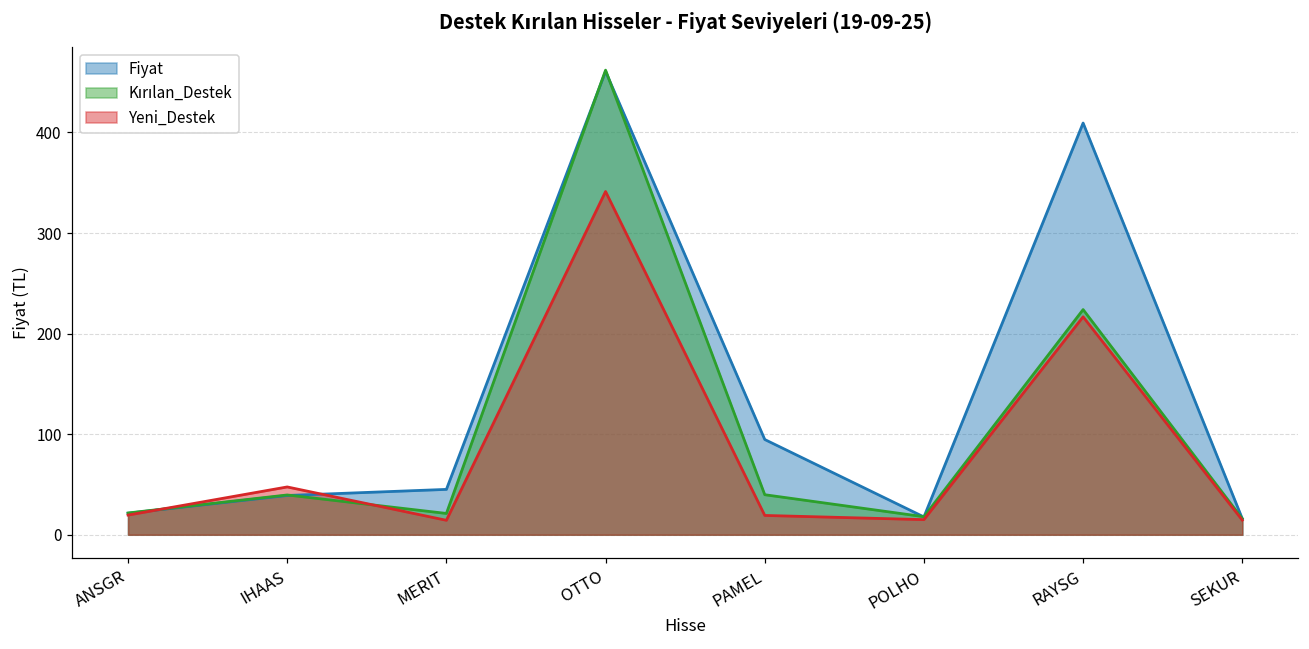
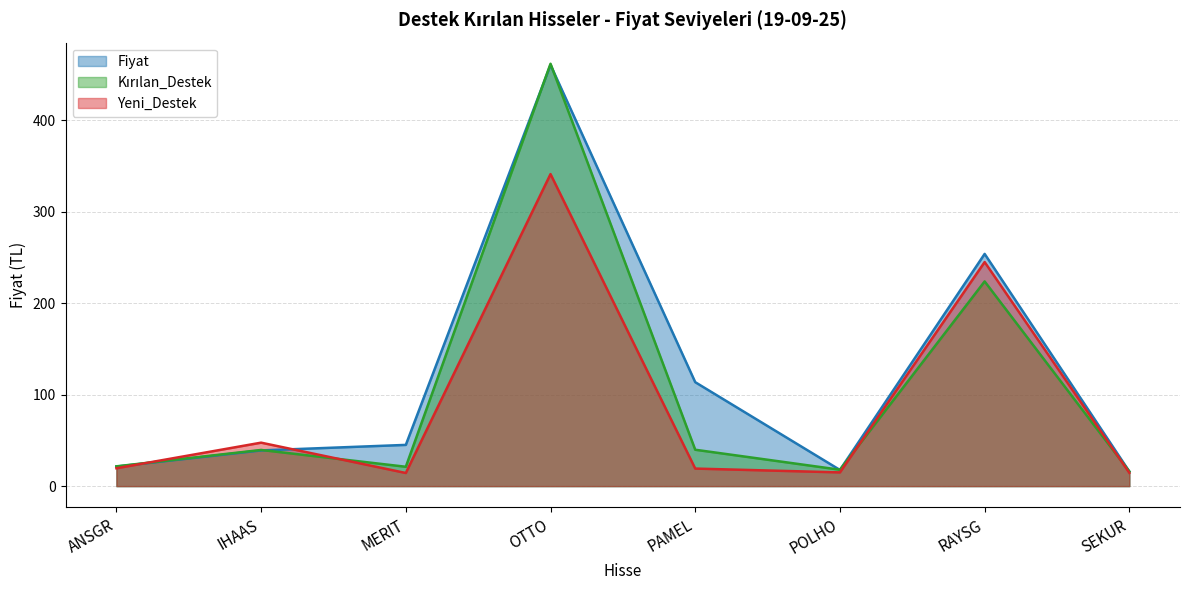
Fiyat, PAMEL: 90 -> 110
Fiyat, RAYSG: 410 -> 250
Yeni_Destek, RAYSG: 220 -> 250
